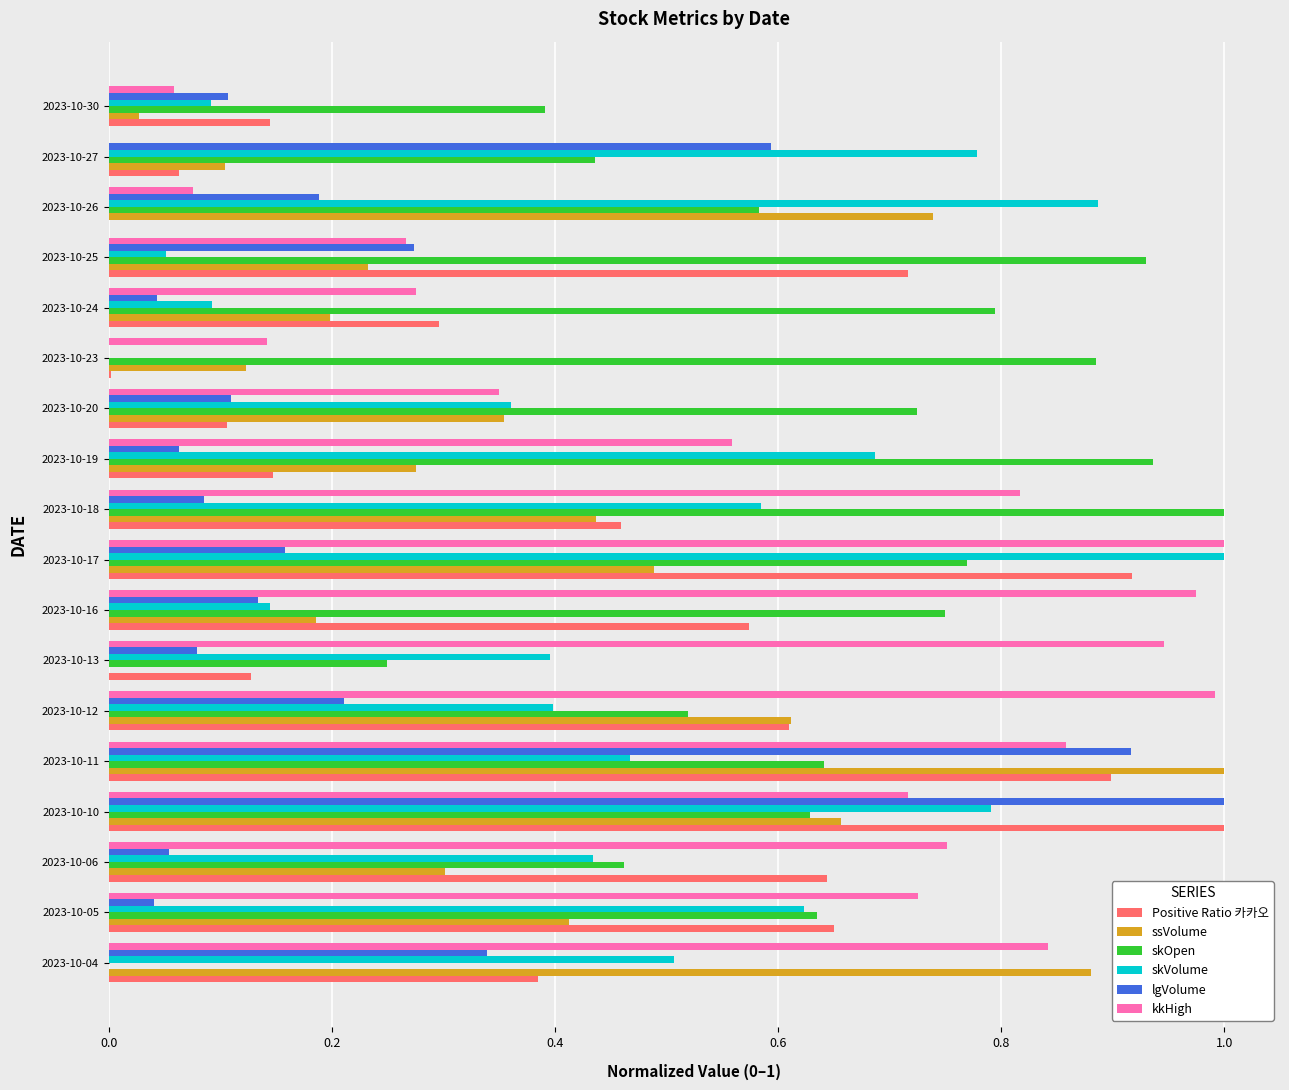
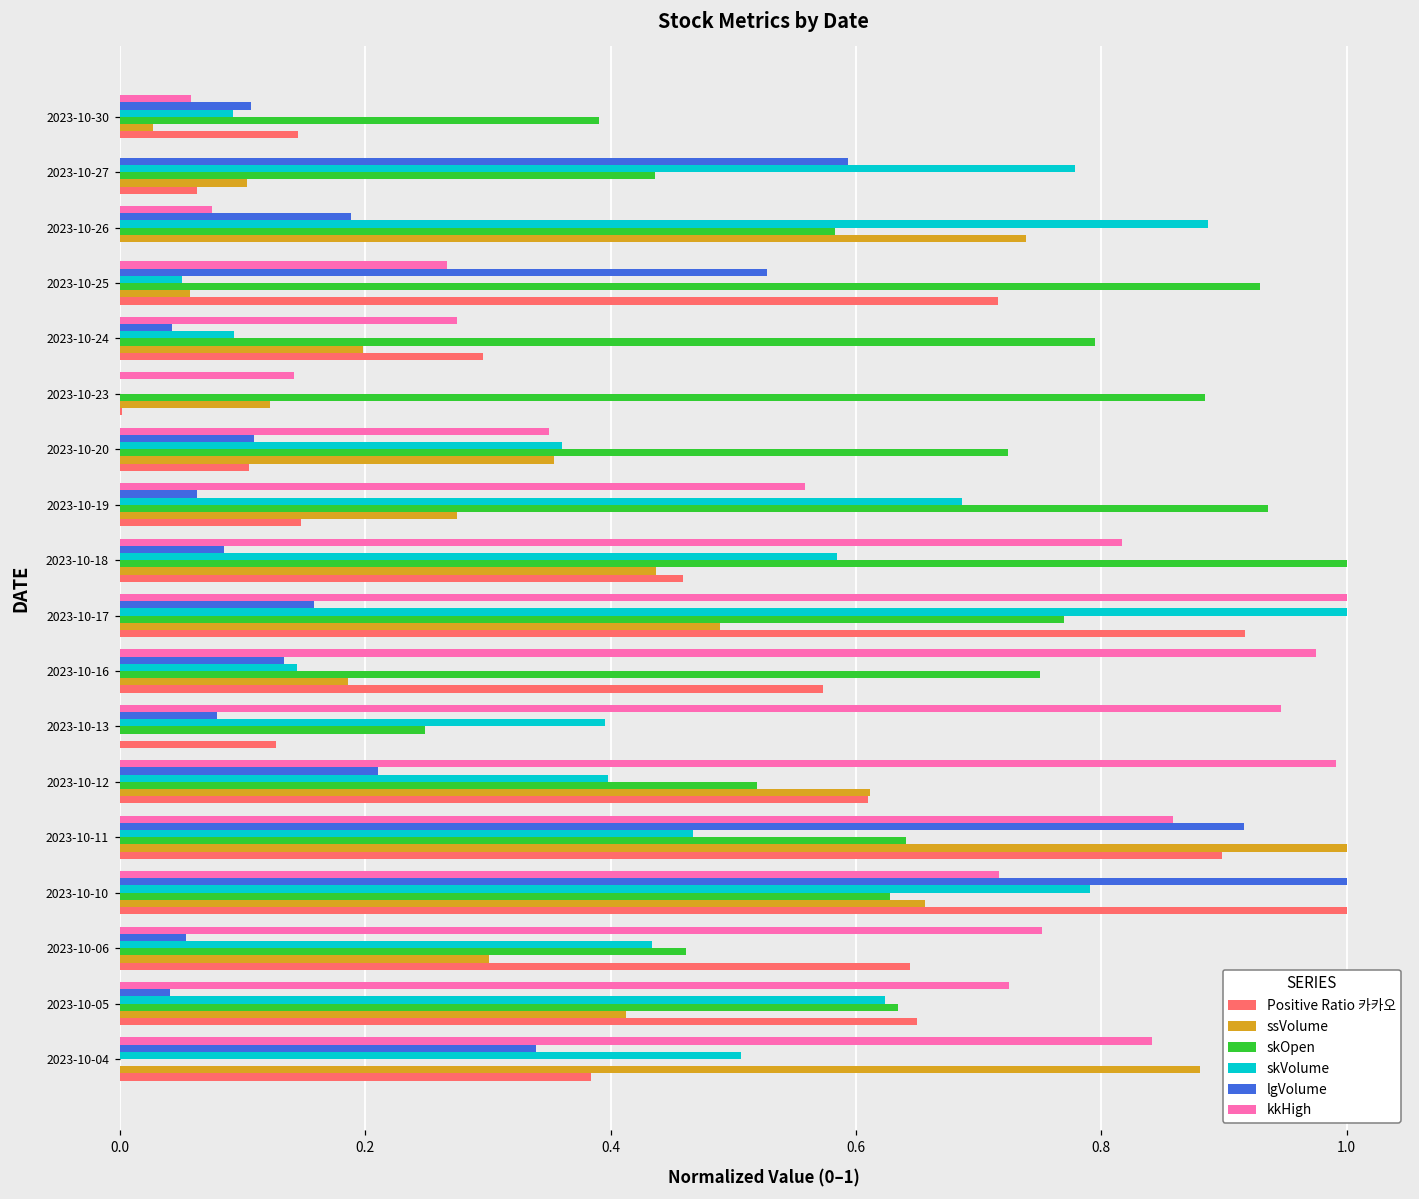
lgVolume, 2023-10-25: 0.274 -> 0.527
ssVolume, 2023-10-25: 0.232 -> 0.057
